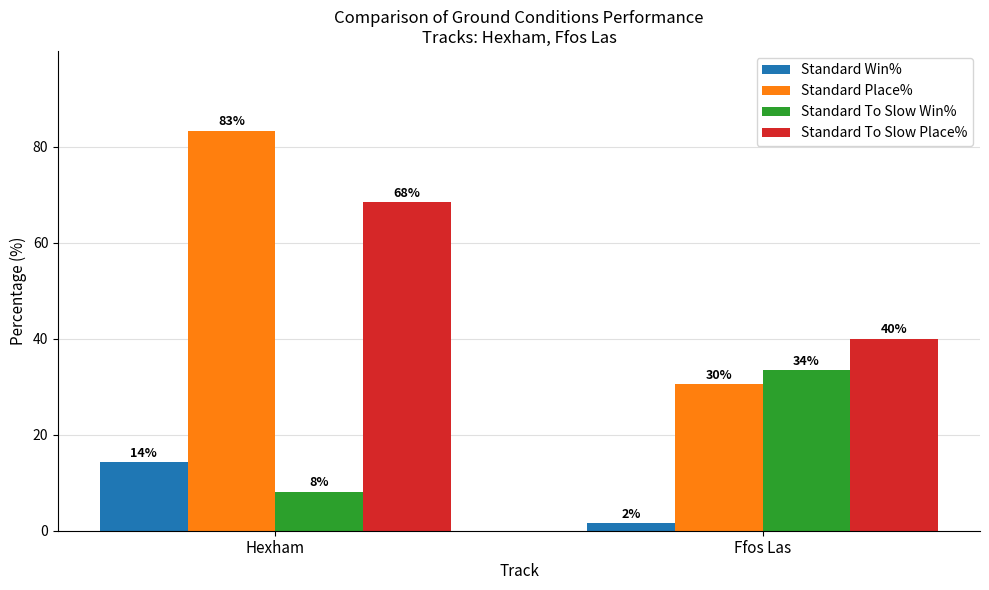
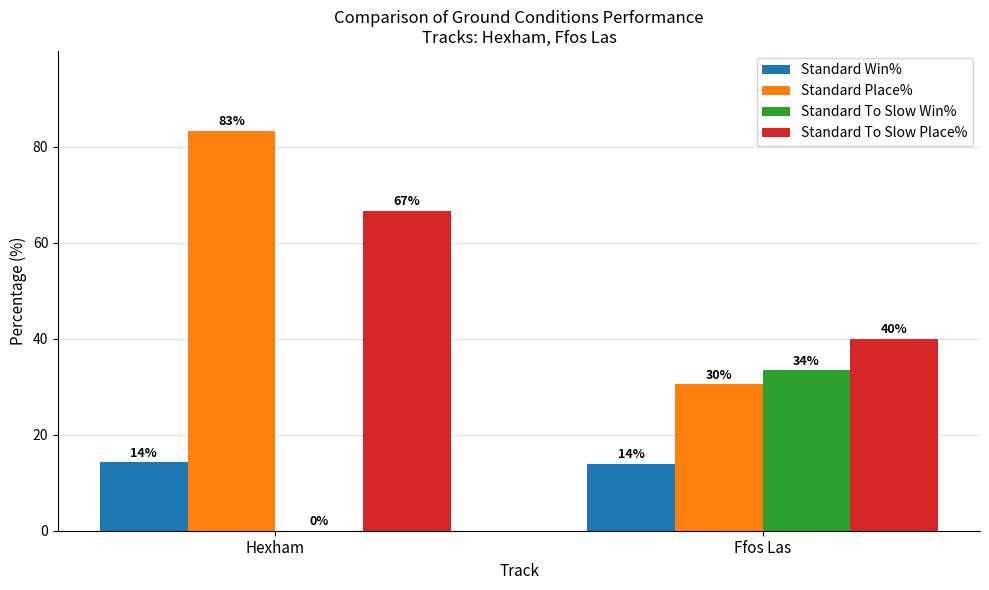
Standard To Slow Win%, Hexham: 8% -> 0%
Standard To Slow Place%, Hexham: 68% -> 67%
Standard Win%, Ffos Las: 2% -> 14%
